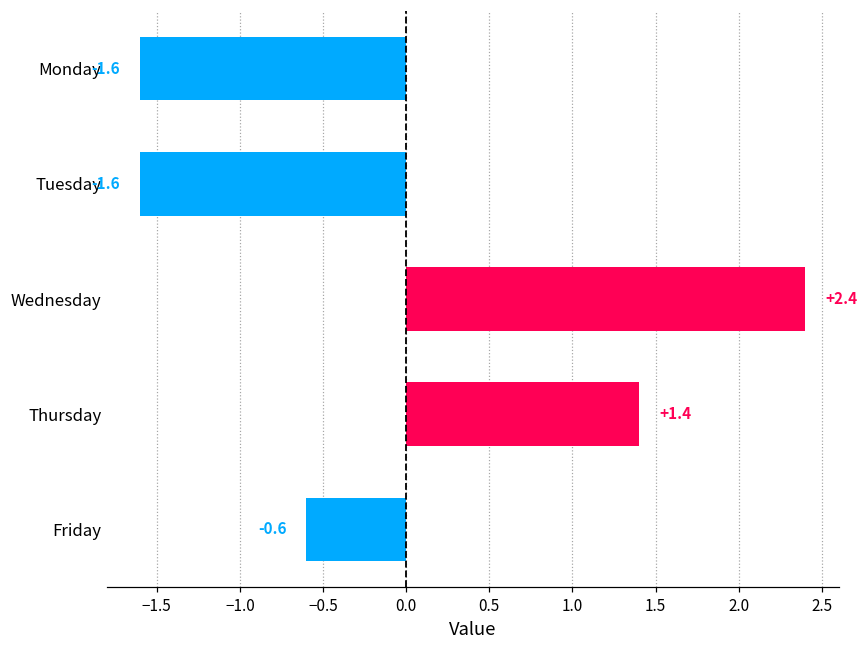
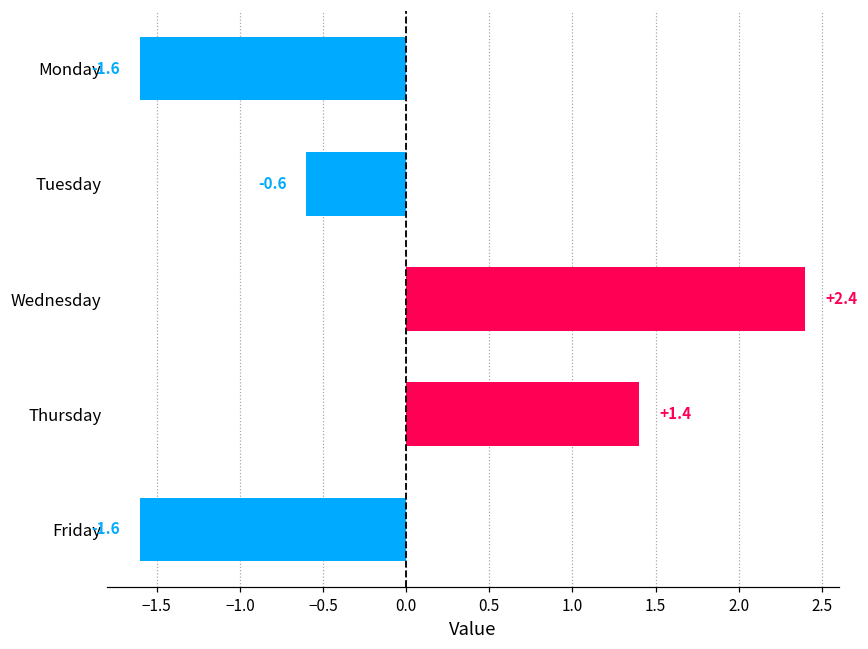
Tuesday: -1.6 -> -0.6
Friday: -0.6 -> -1.6
